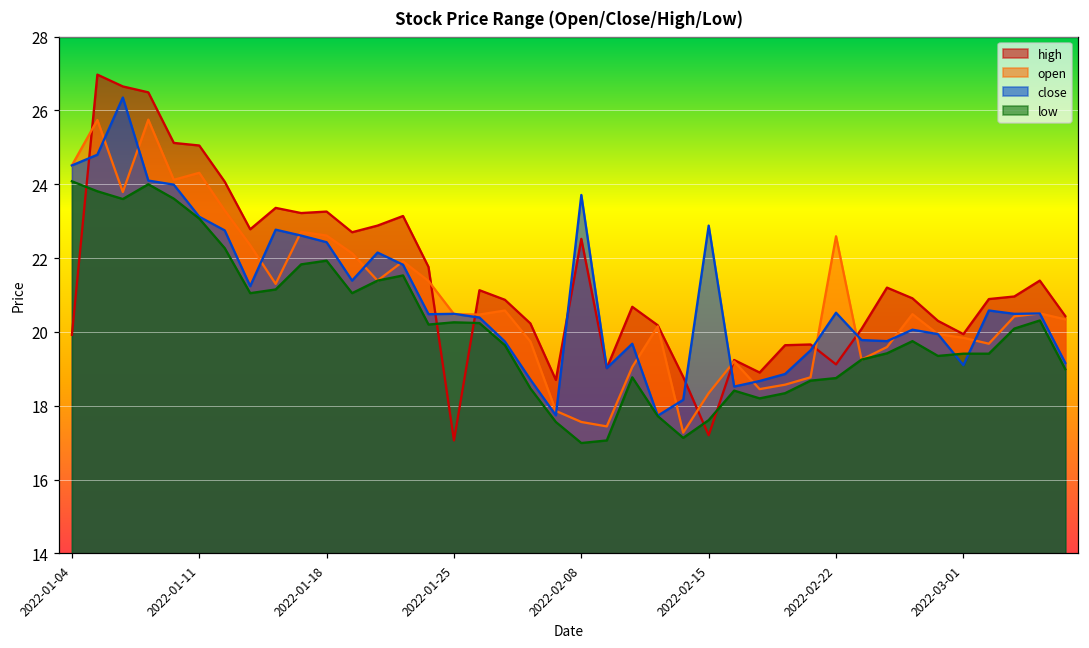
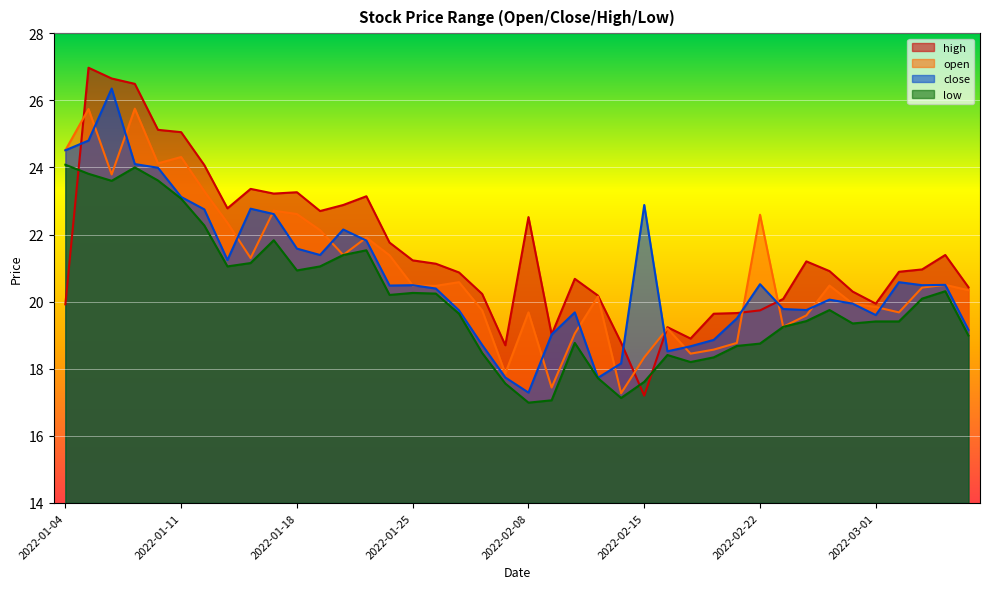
close, 2022-01-18: 22.4 -> 21.6
low, 2022-01-18: 21.9 -> 20.9
high, 2022-01-25: 17.1 -> 21.2
open, 2022-02-08: 17.6 -> 19.7
close, 2022-02-08: 23.7 -> 17.3
high, 2022-02-22: 19.1 -> 19.7
close, 2022-03-01: 19.1 -> 19.6
